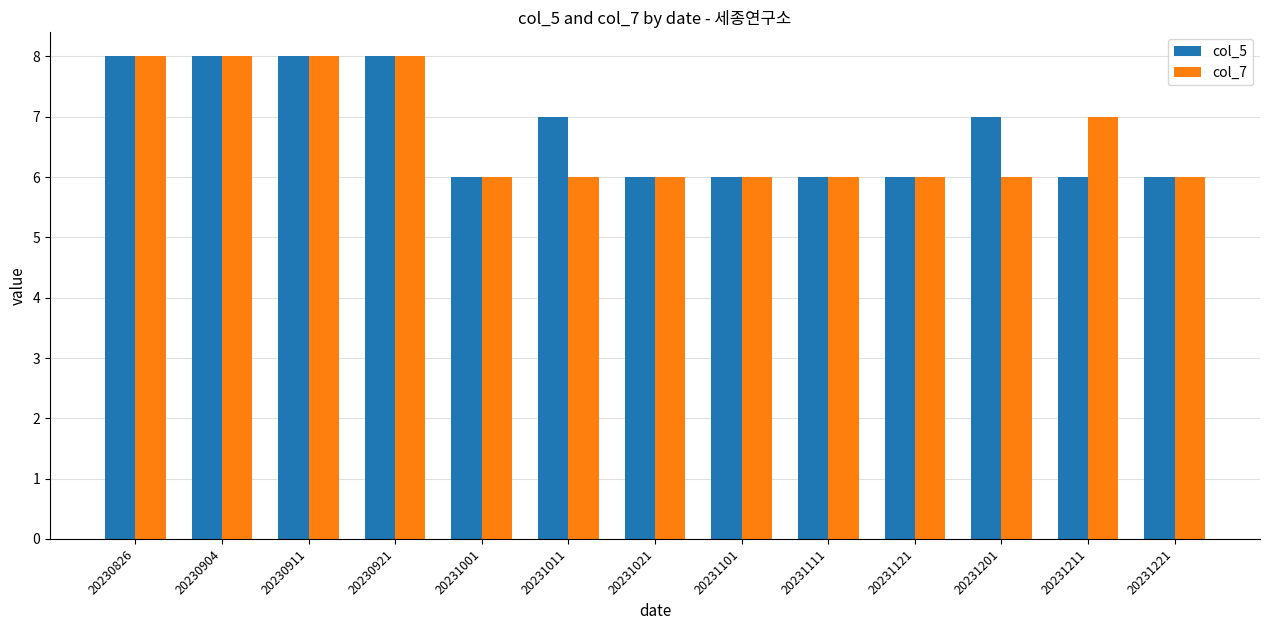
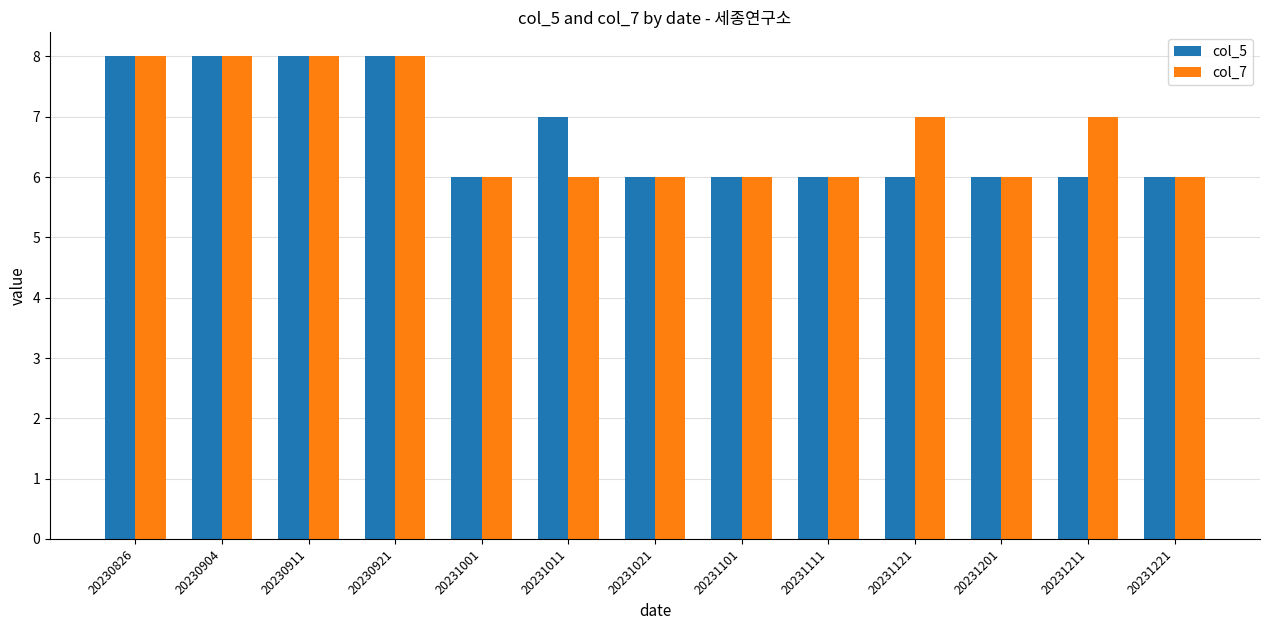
col_7, 20231121: 6 -> 7
col_5, 20231201: 7 -> 6
